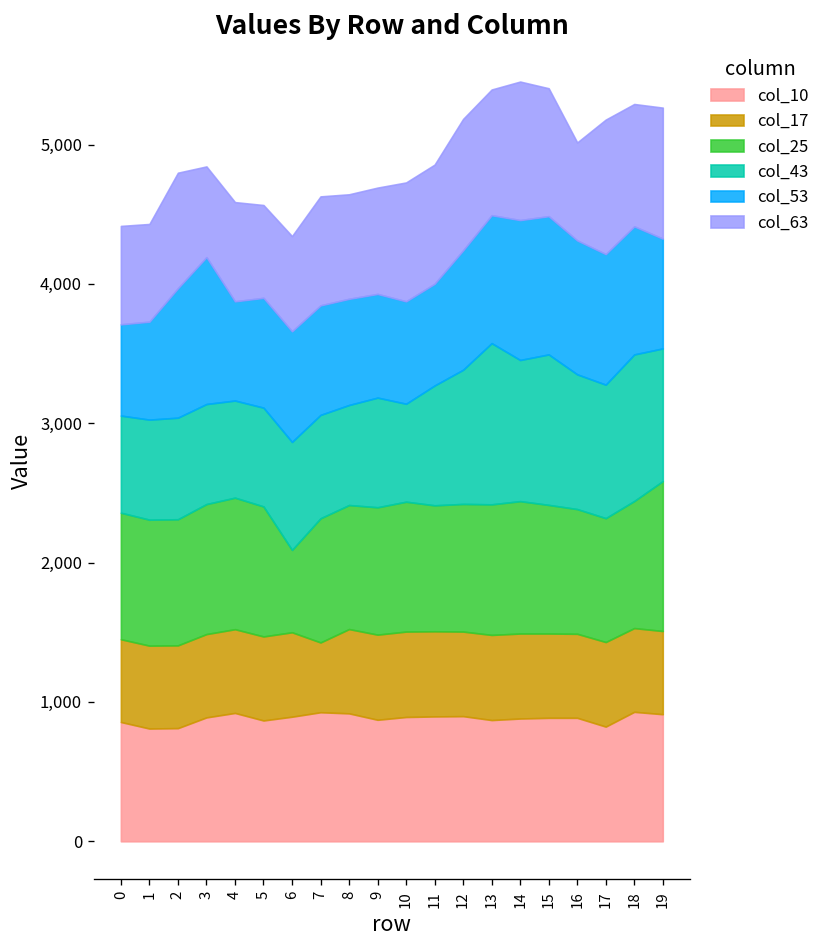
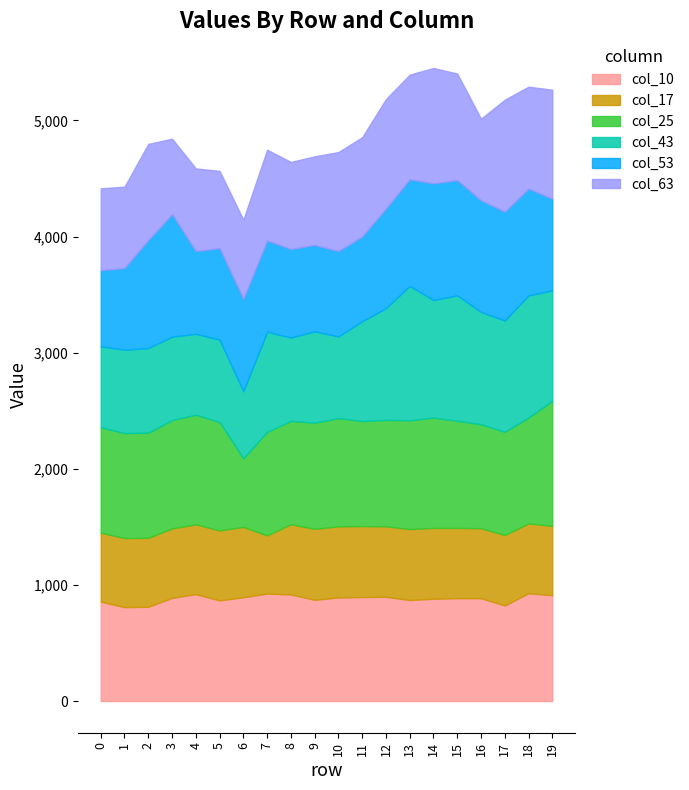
col_43, 6: 780 -> 580
col_43, 7: 740 -> 860
